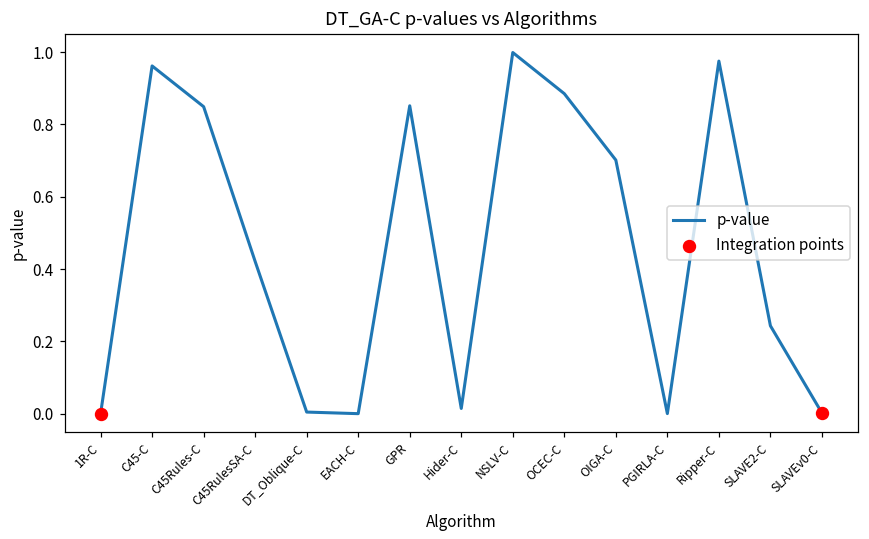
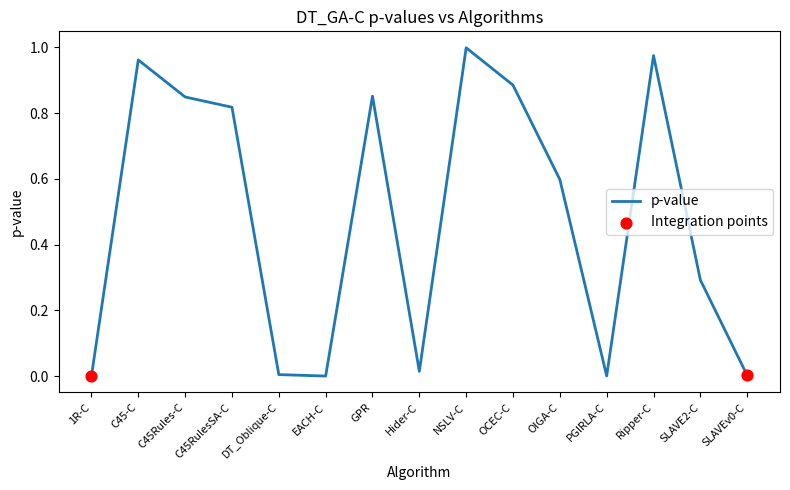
p-value, C45RulesSA-C: 0.42 -> 0.82
p-value, OIGA-C: 0.70 -> 0.60
p-value, SLAVE2-C: 0.24 -> 0.29
